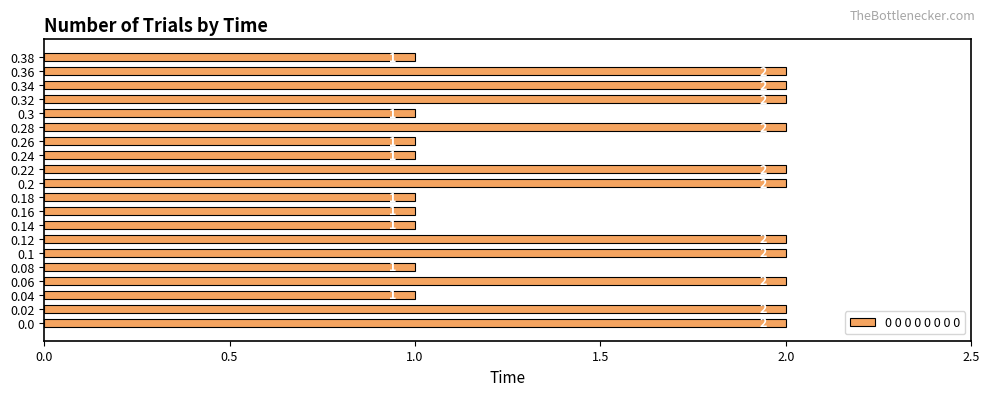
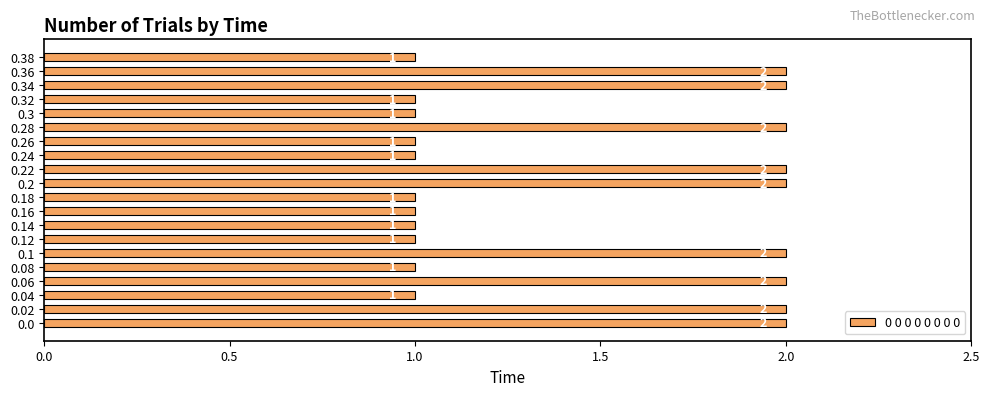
0.32: 2 -> 1
0.12: 2 -> 1
